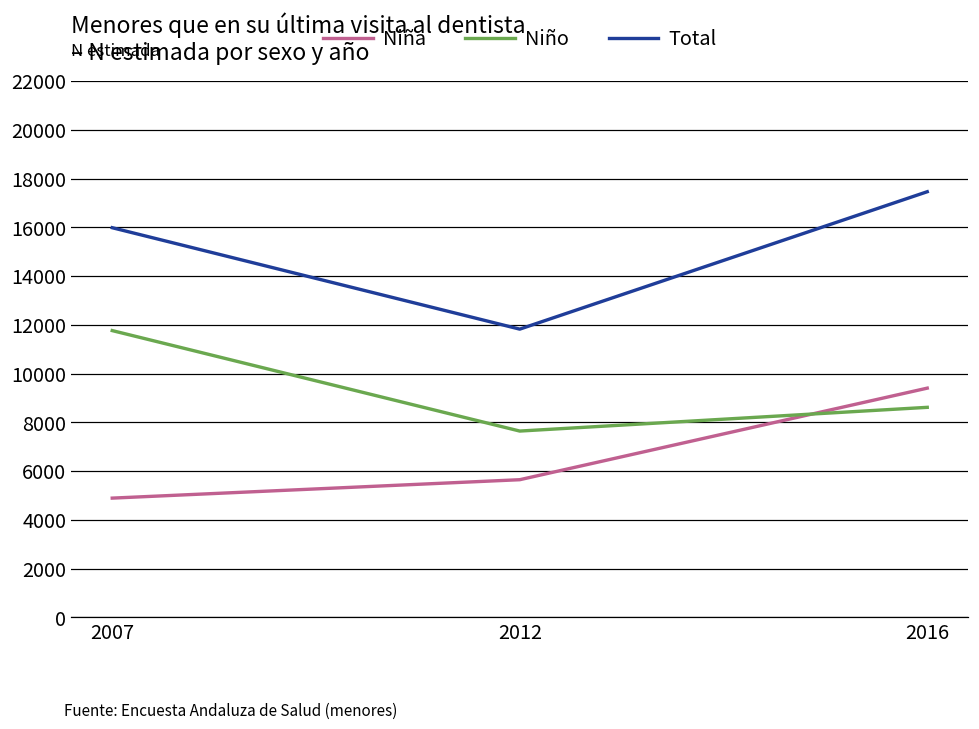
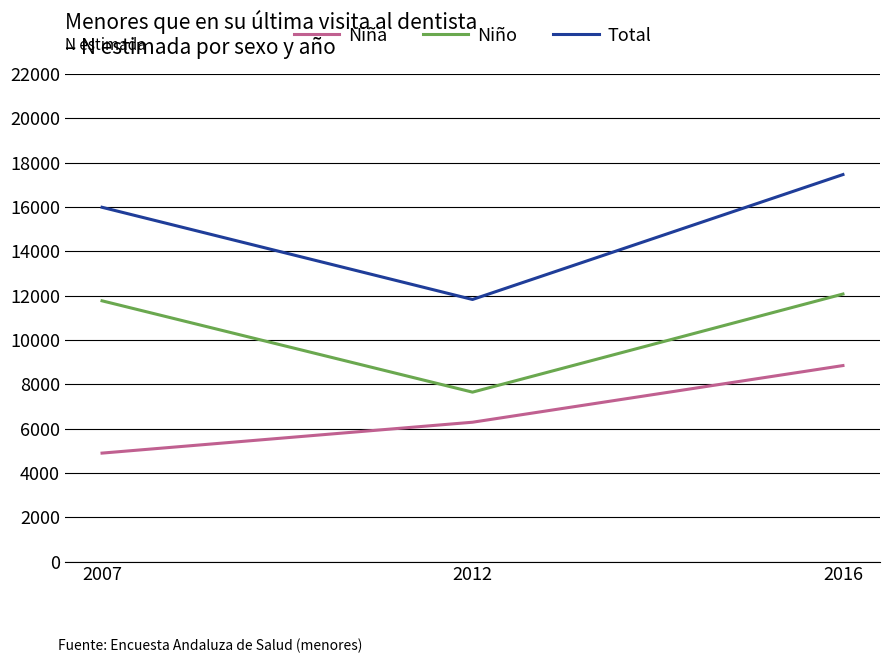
Niña, 2012: 5600 -> 6300
Niña, 2016: 9400 -> 8800
Niño, 2016: 8600 -> 12100
